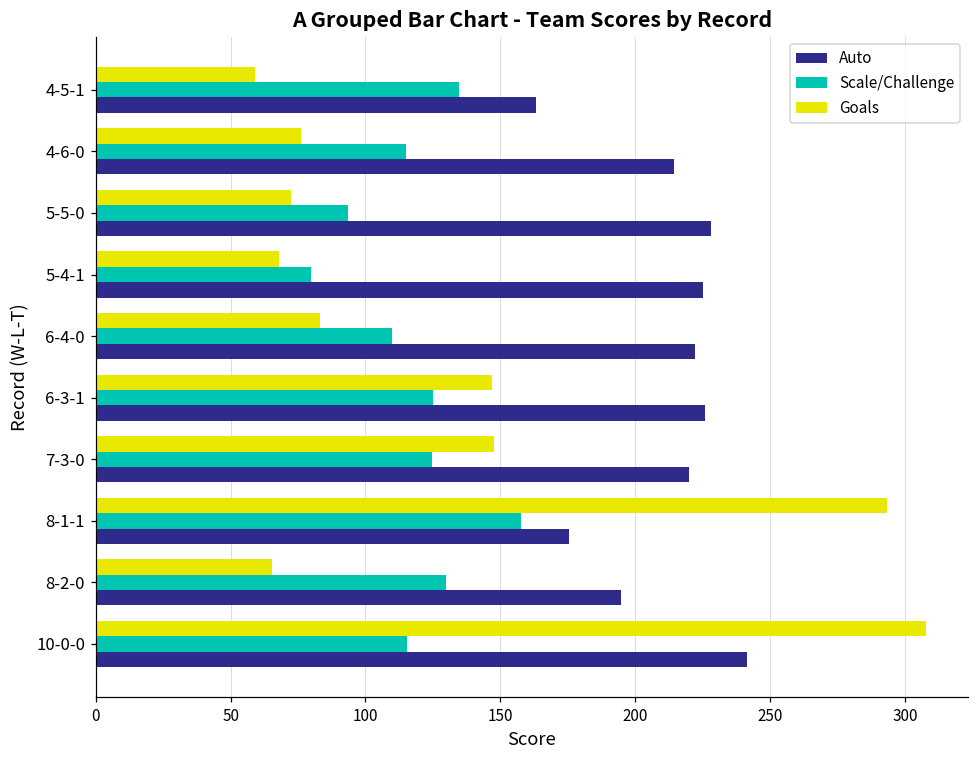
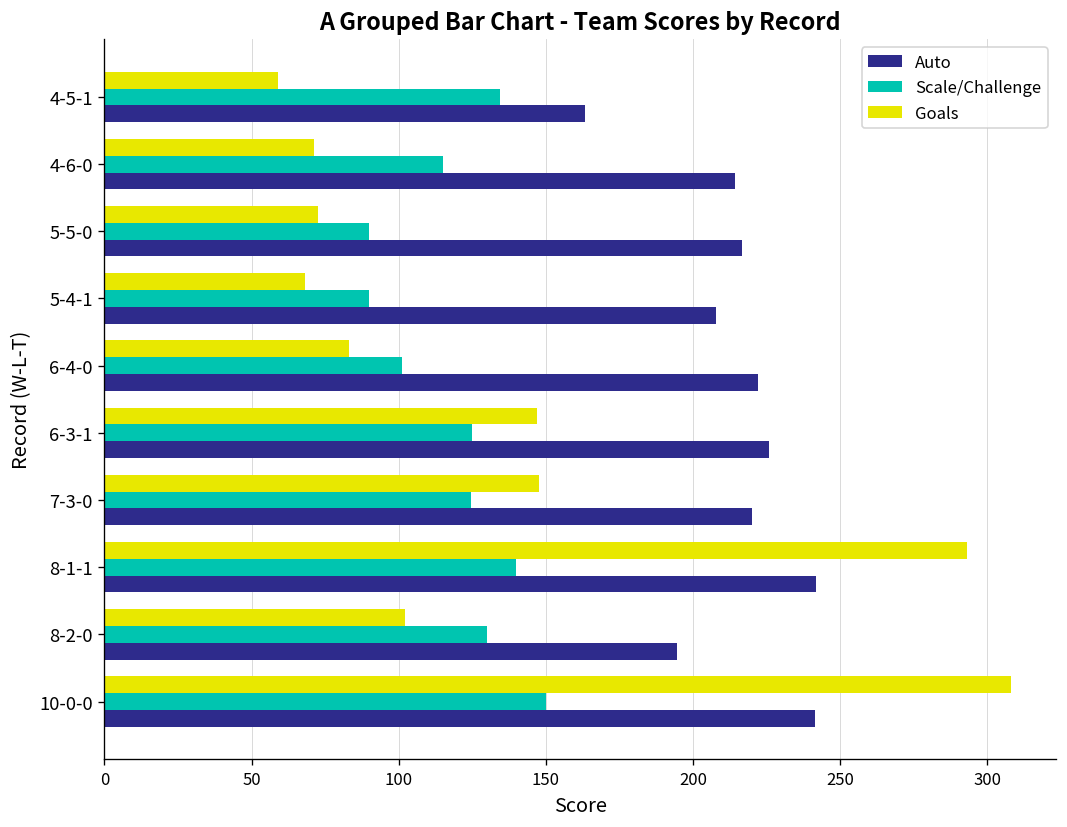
Goals, 4-6-0: 76 -> 71
Scale/Challenge, 5-5-0: 93 -> 90
Auto, 5-5-0: 228 -> 217
Scale/Challenge, 5-4-1: 80 -> 90
Auto, 5-4-1: 225 -> 208
Scale/Challenge, 6-4-0: 110 -> 101
Scale/Challenge, 8-1-1: 158 -> 140
Auto, 8-1-1: 175 -> 242
Goals, 8-2-0: 65 -> 102
Scale/Challenge, 10-0-0: 115 -> 150
